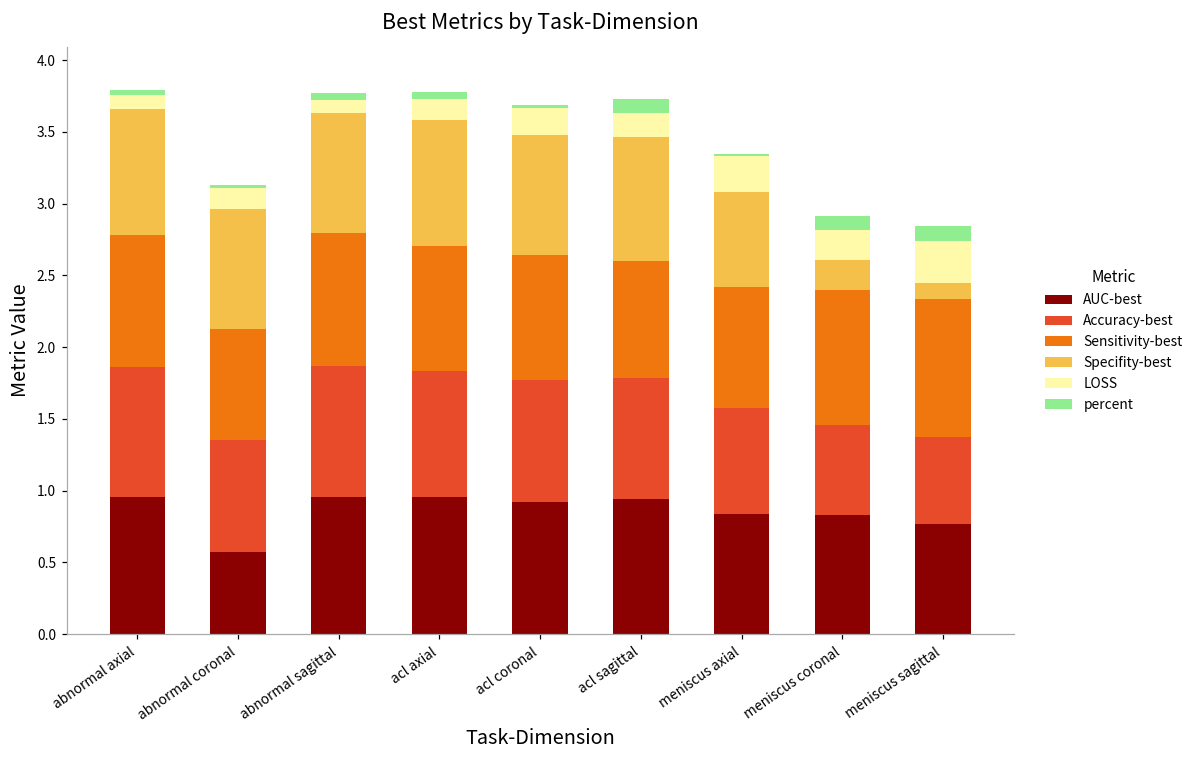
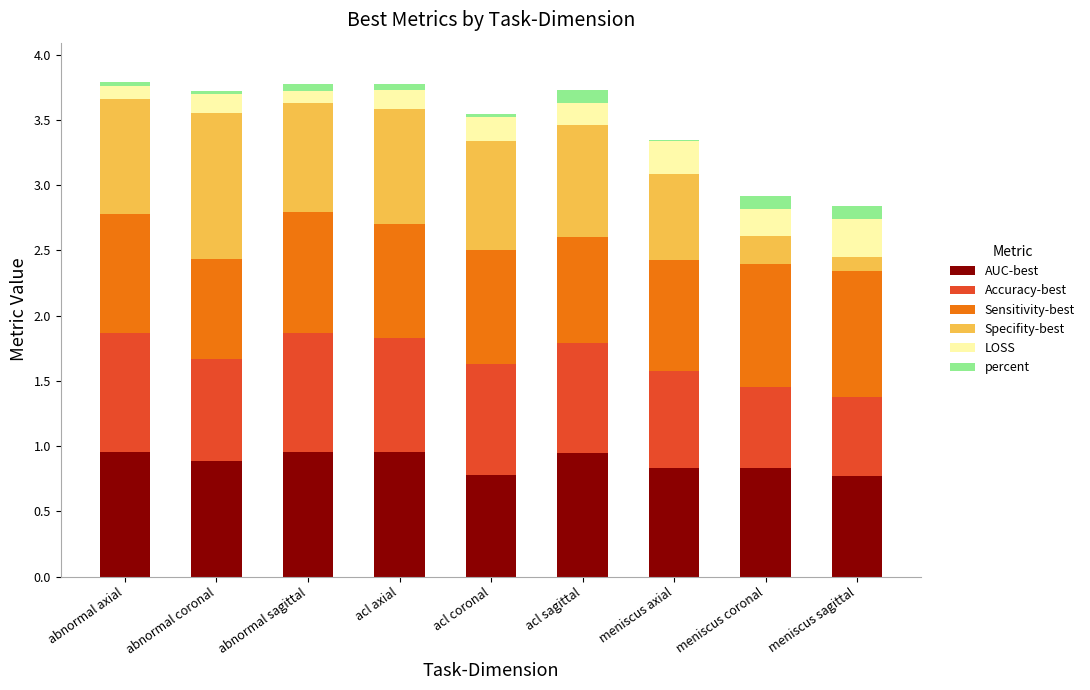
AUC-best, abnormal coronal: 0.57 -> 0.88
Specifity-best, abnormal coronal: 0.84 -> 1.12
AUC-best, acl coronal: 0.92 -> 0.78
